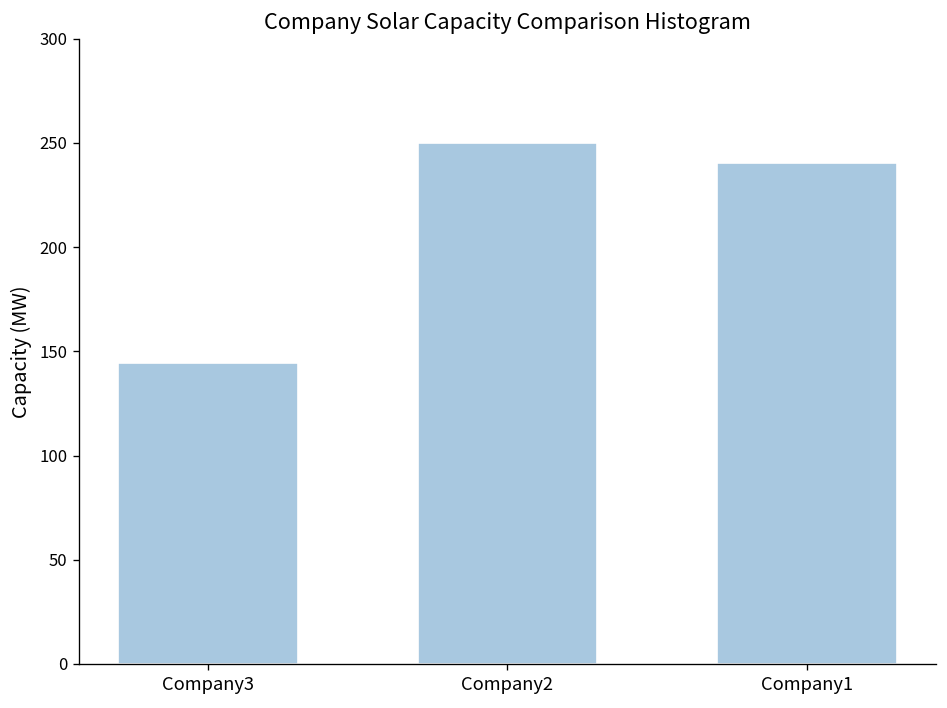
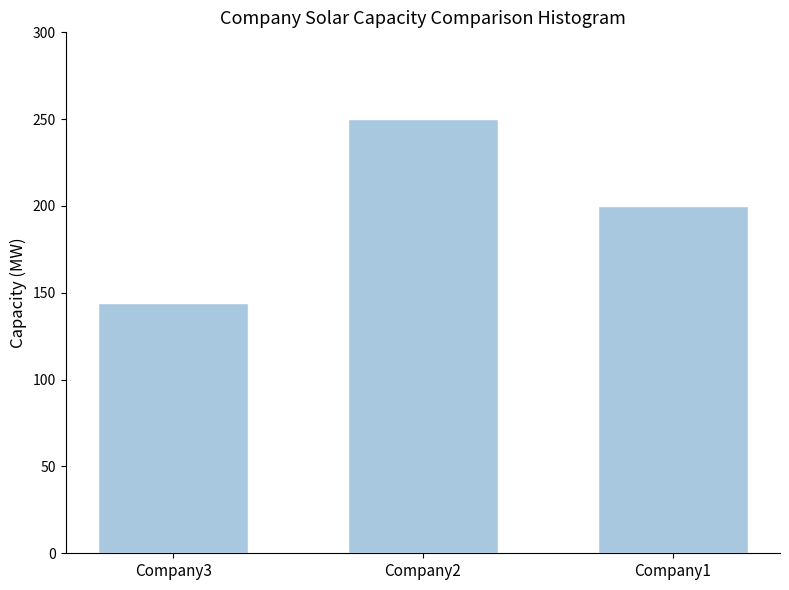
Company1: 240 -> 200
